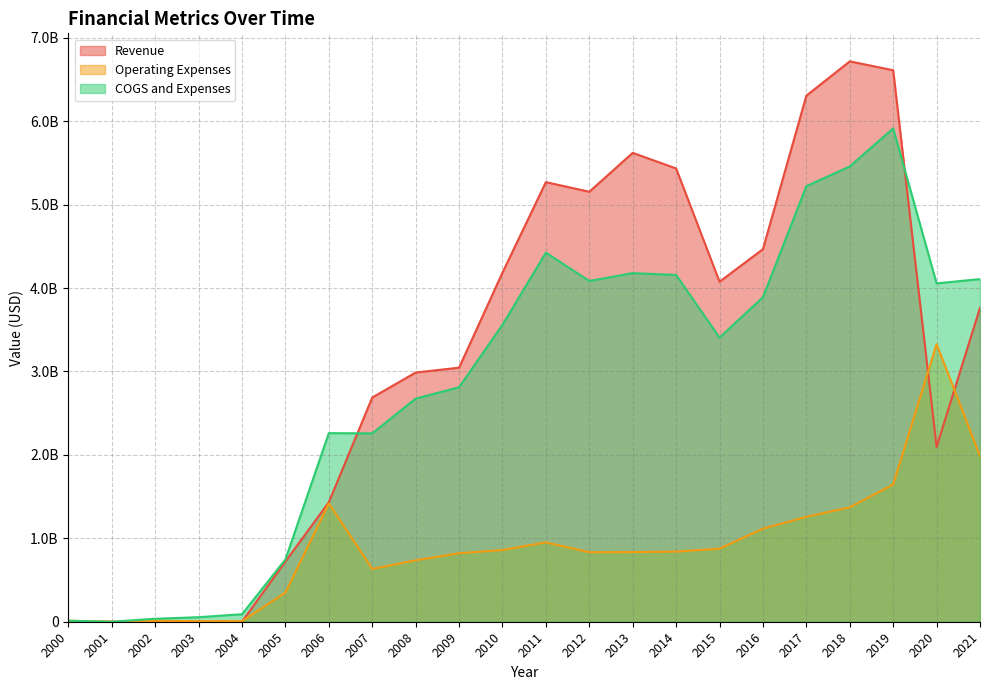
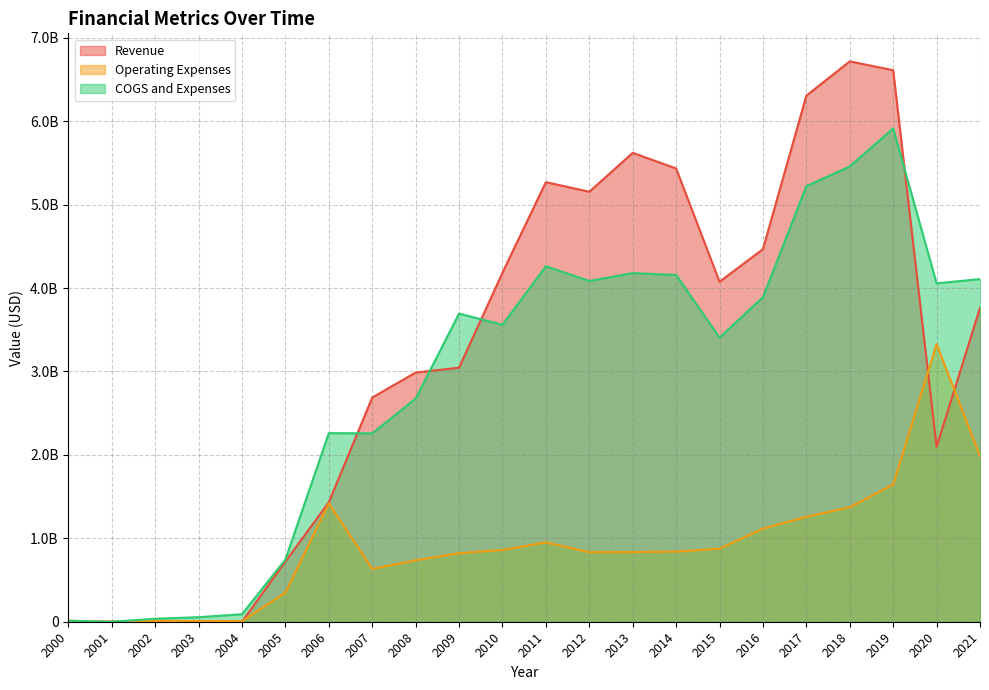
COGS and Expenses, 2009: 2800000000 -> 3700000000
COGS and Expenses, 2011: 4400000000 -> 4300000000
